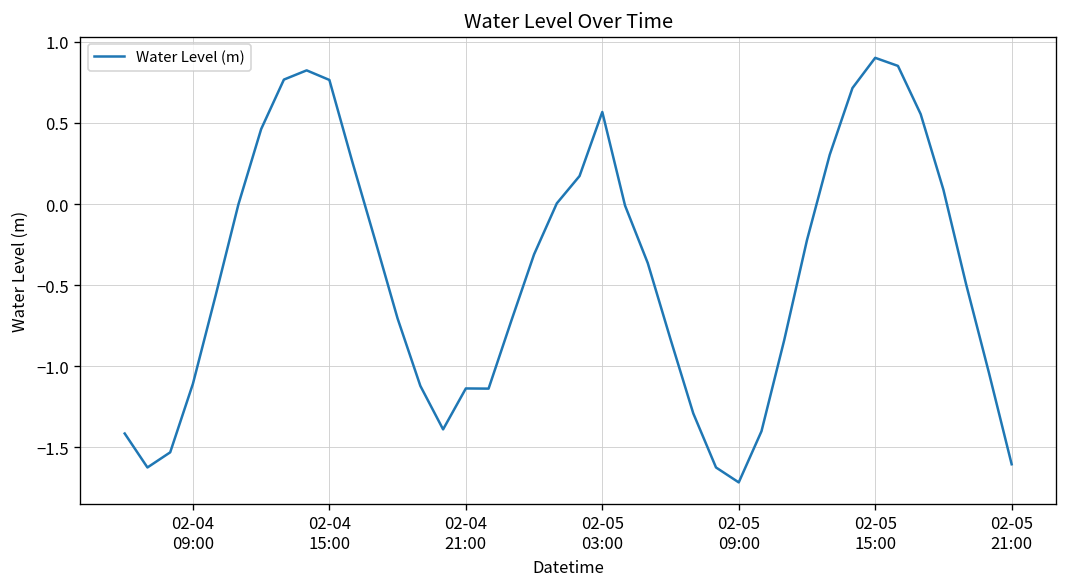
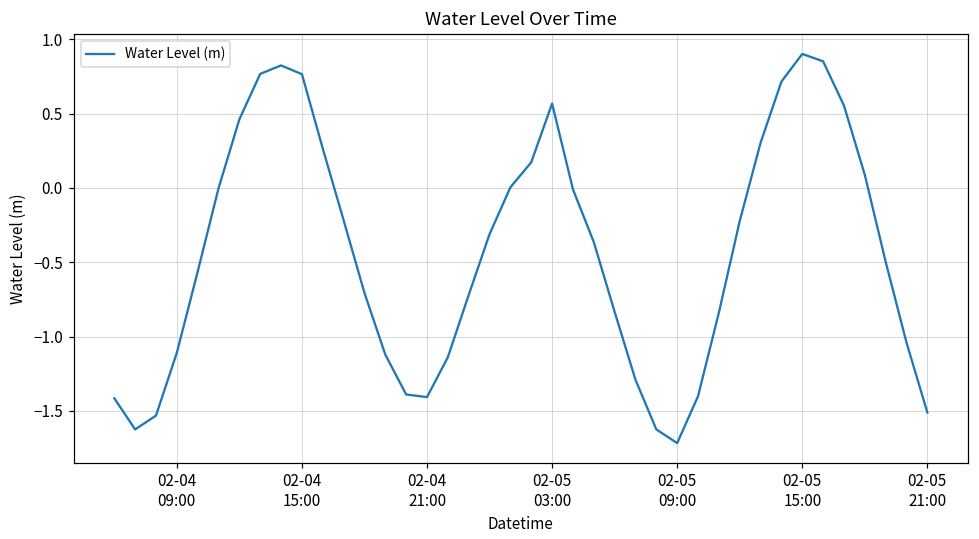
02-04 21:00: -1.14 -> -1.41
02-05 21:00: -1.60 -> -1.51
